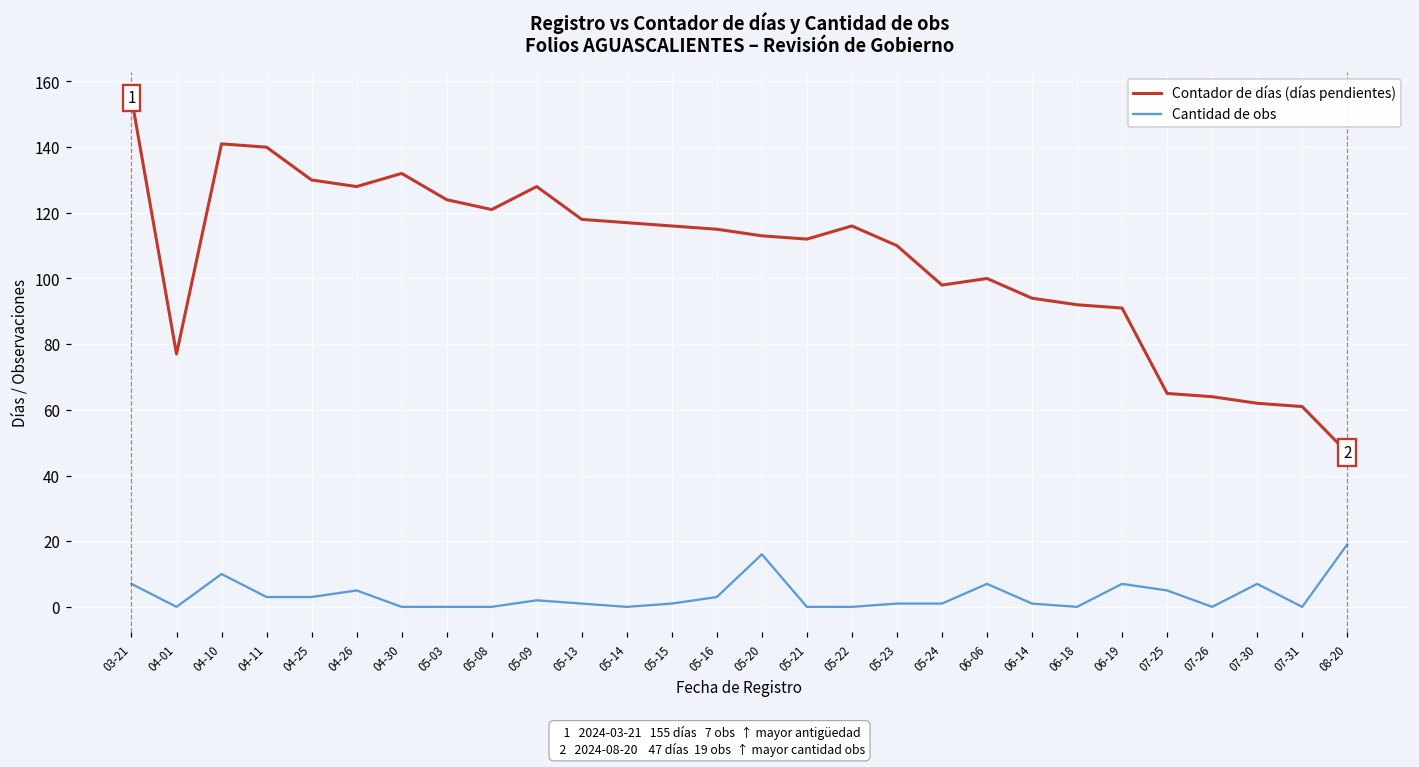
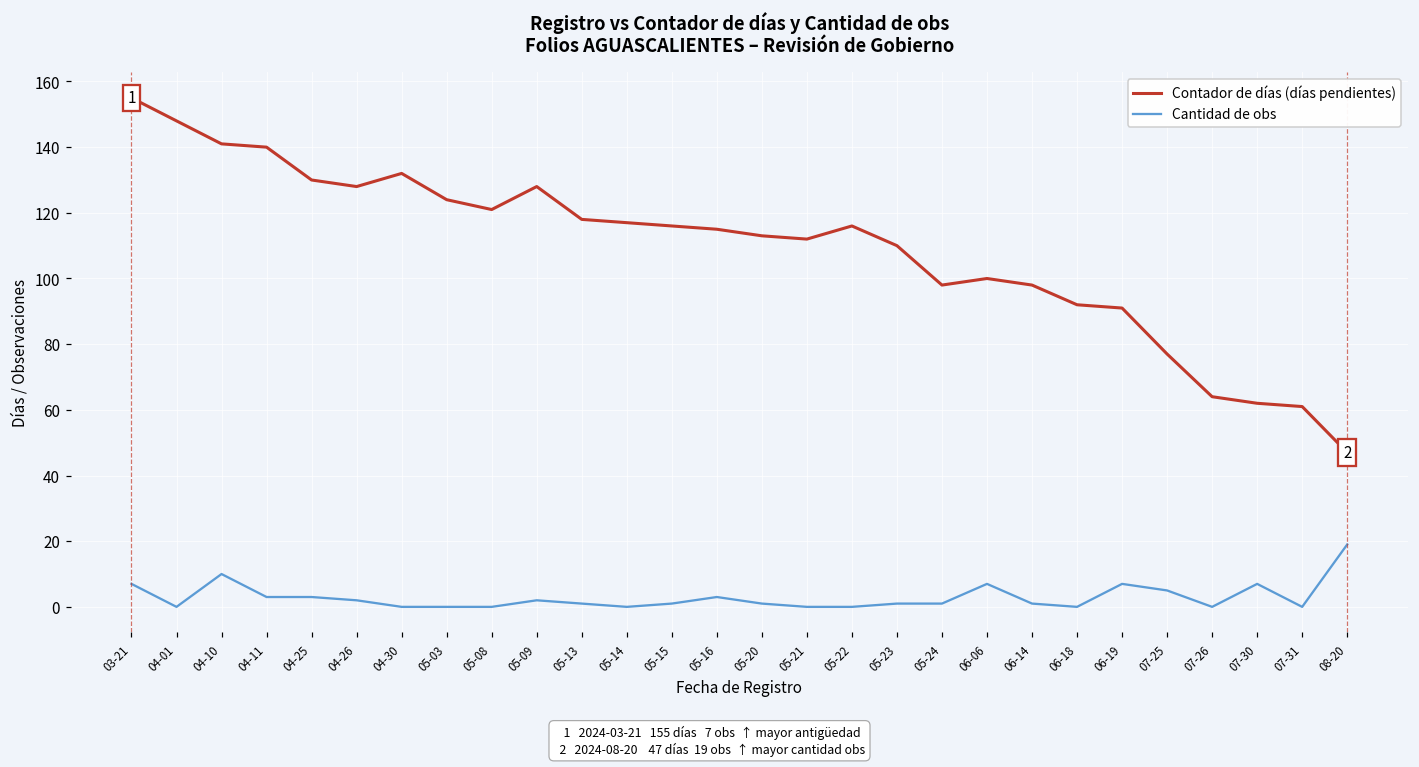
Contador de días (días pendientes), 04-01: 77 -> 148
Cantidad de obs, 04-26: 5 -> 2
Cantidad de obs, 05-20: 16 -> 1
Contador de días (días pendientes), 06-14: 94 -> 98
Contador de días (días pendientes), 07-25: 65 -> 77
